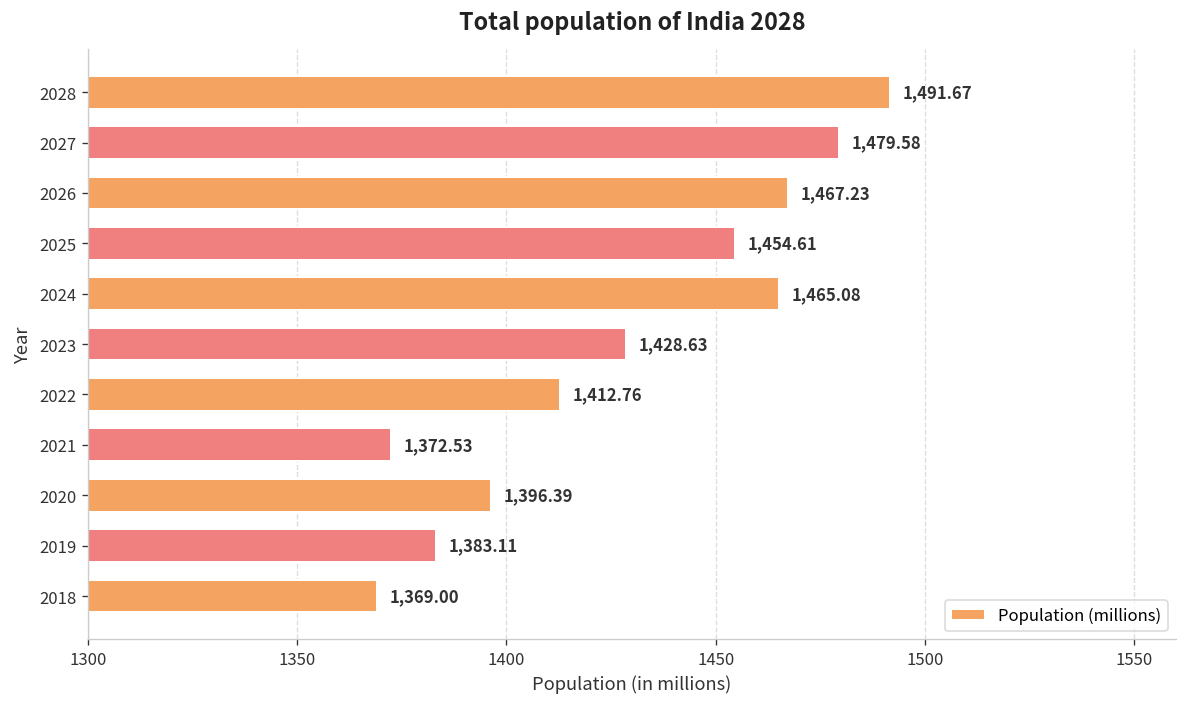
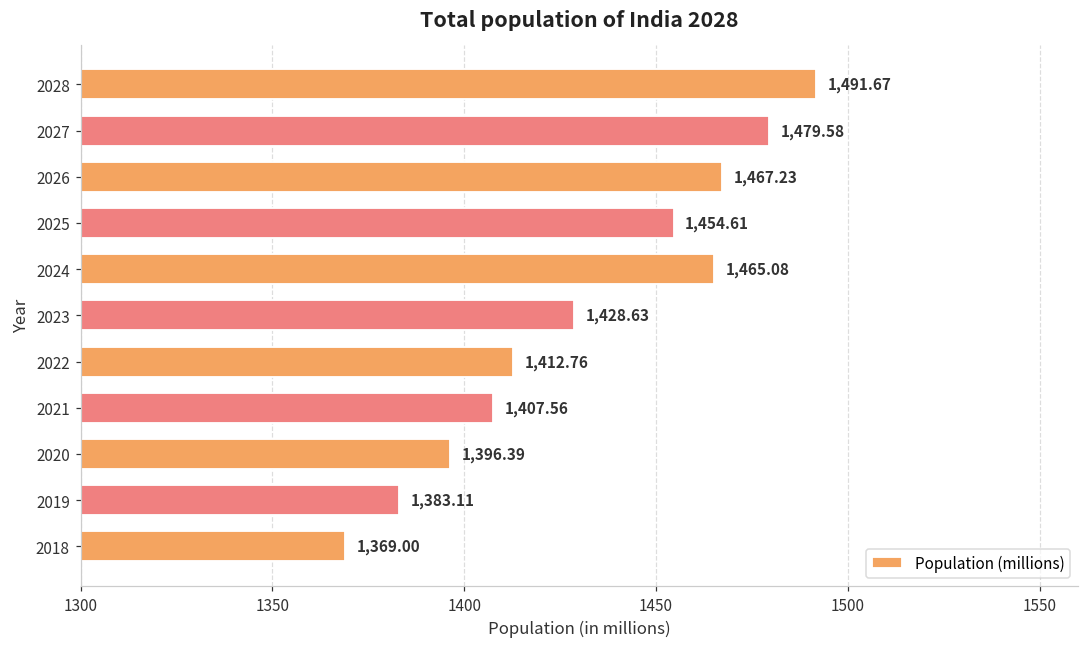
2021: 1,372.53 -> 1,407.56
